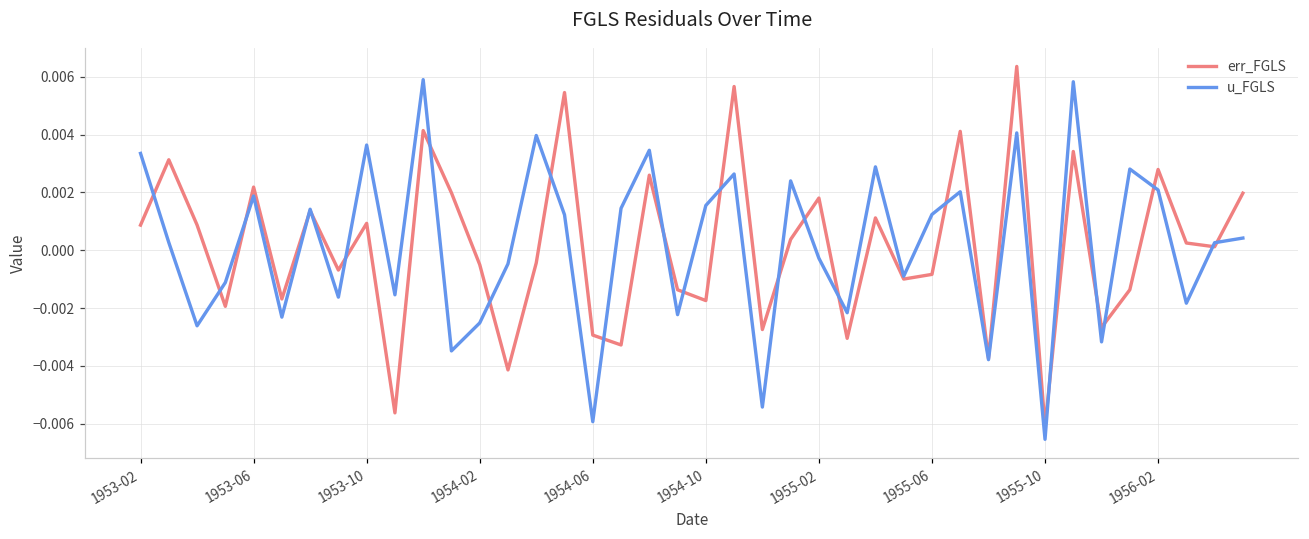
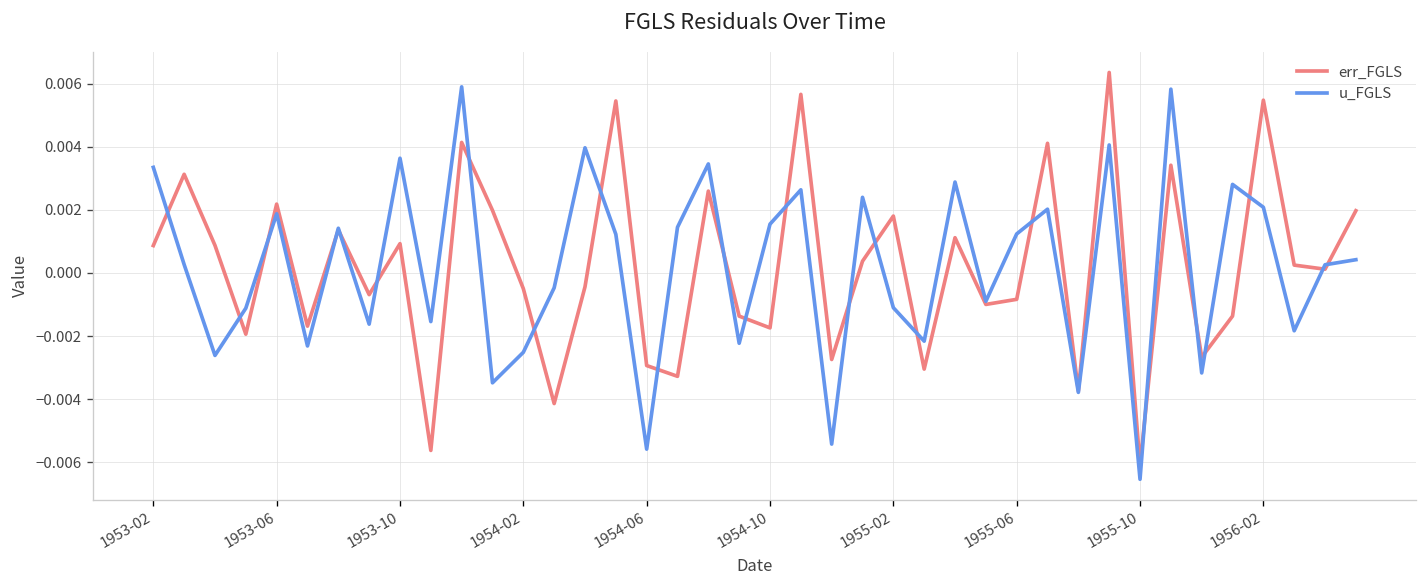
u_FGLS, 1954-06: -0.0059 -> -0.0056
u_FGLS, 1955-02: -0.0003 -> -0.0011
err_FGLS, 1956-02: 0.0028 -> 0.0055
